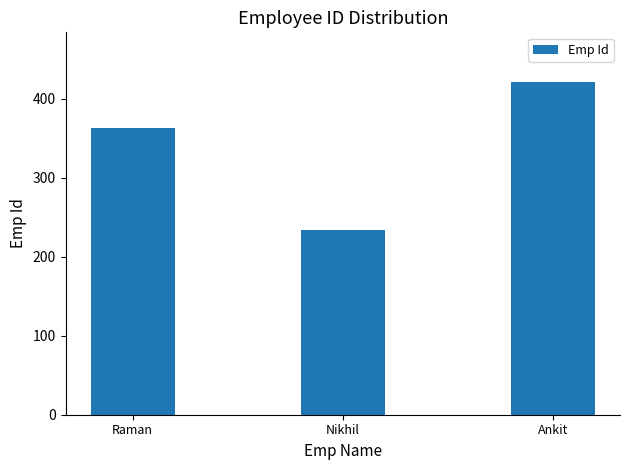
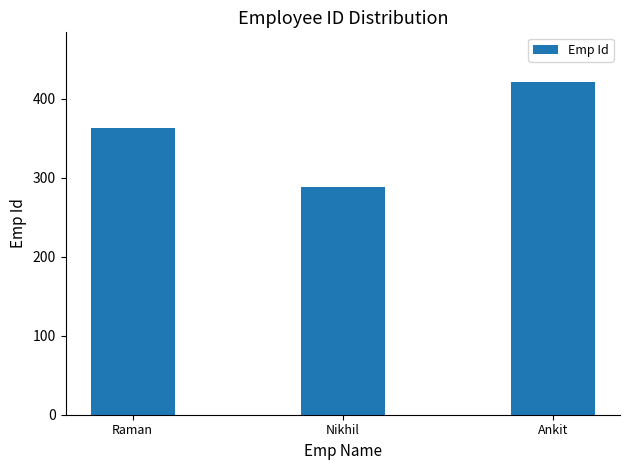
Nikhil: 230 -> 290
